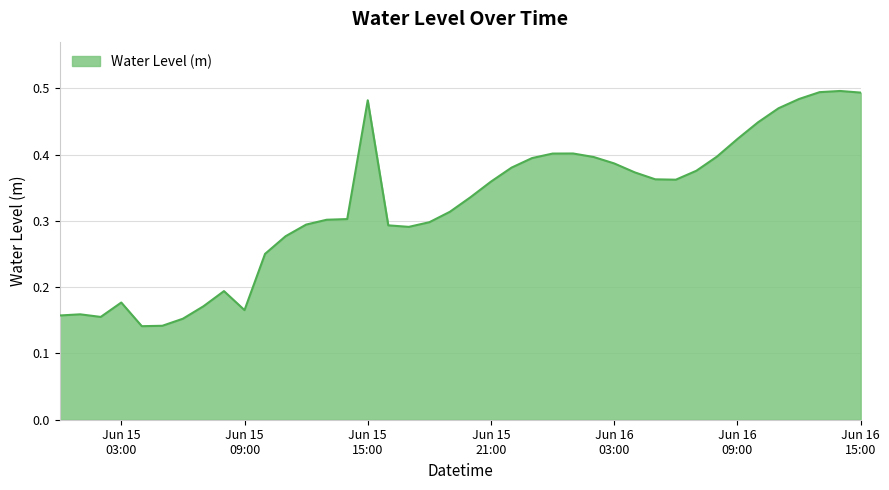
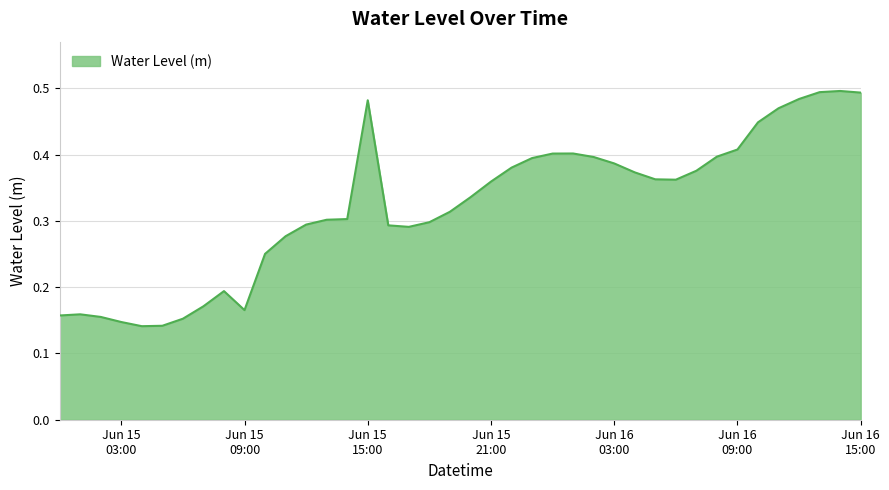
Jun 15 03:00: 0.18 -> 0.15
Jun 16 09:00: 0.42 -> 0.41
